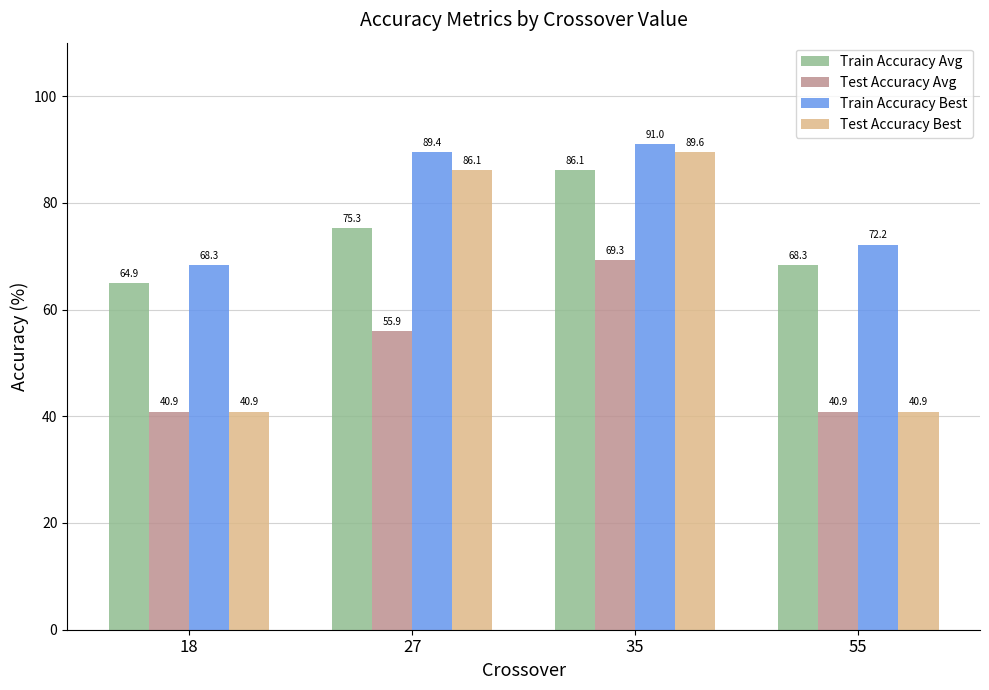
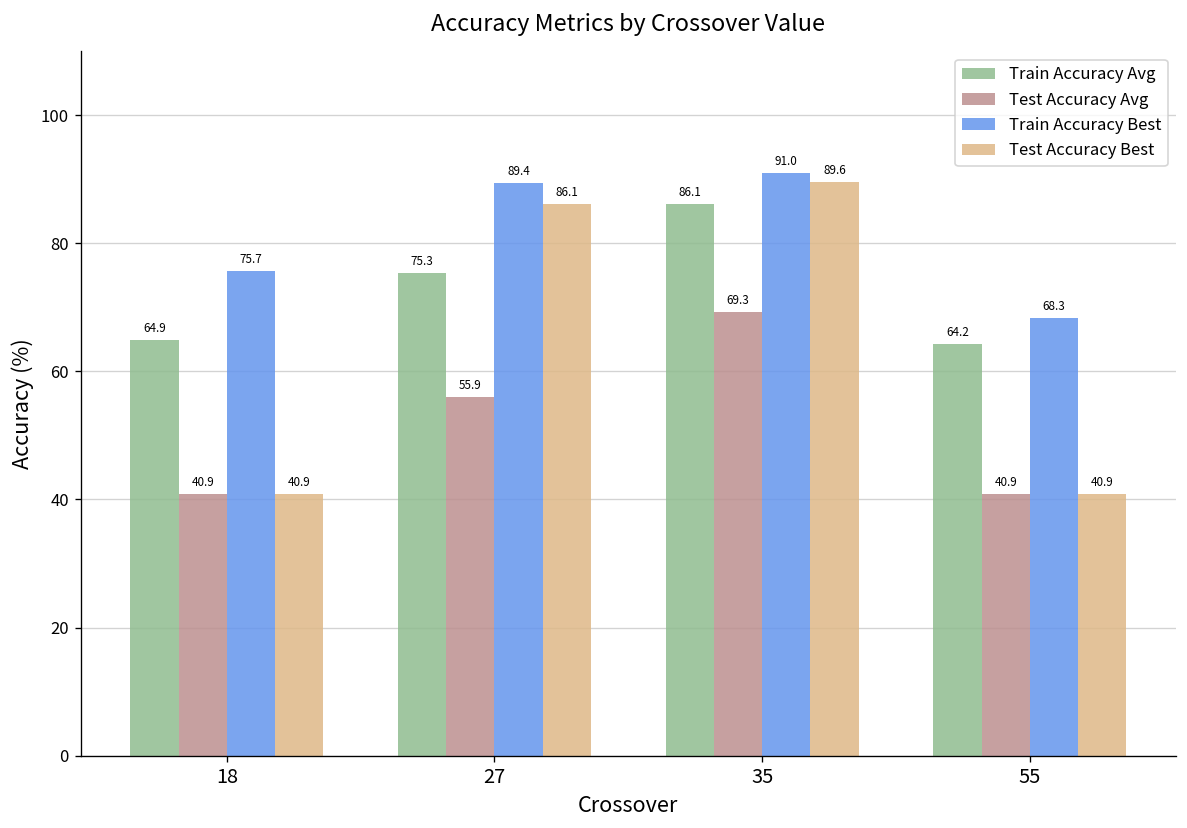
Train Accuracy Best, 18: 68.3 -> 75.7
Train Accuracy Avg, 55: 68.3 -> 64.2
Train Accuracy Best, 55: 72.2 -> 68.3
